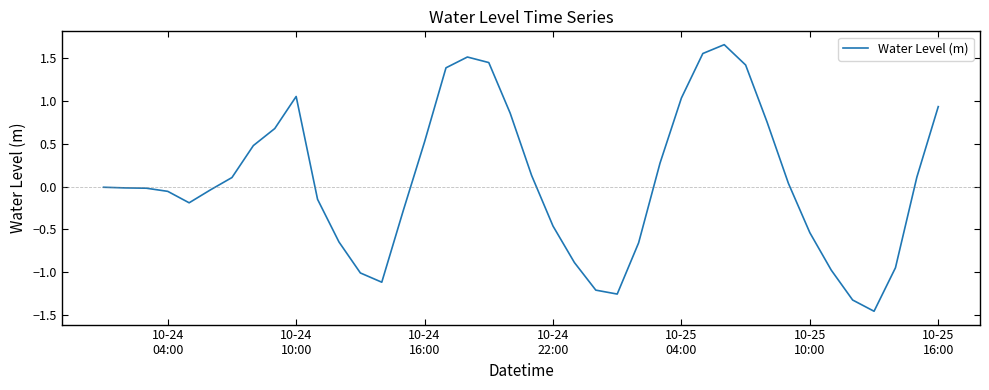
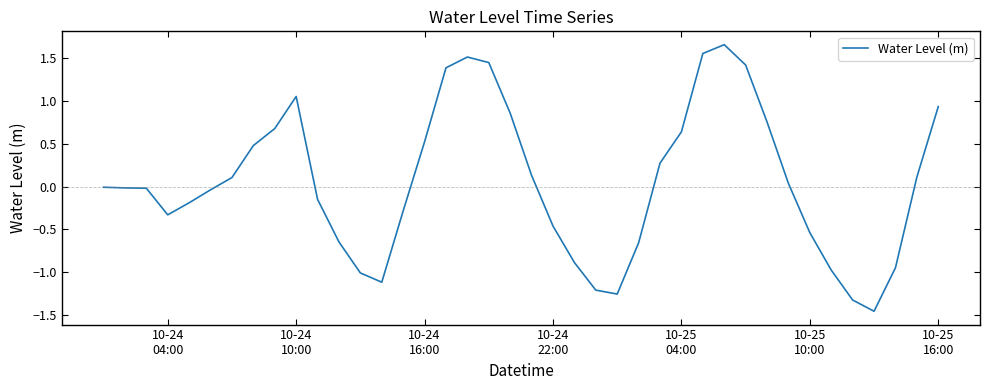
10-24 04:00: -0.1 -> -0.3
10-25 04:00: 1.0 -> 0.6
